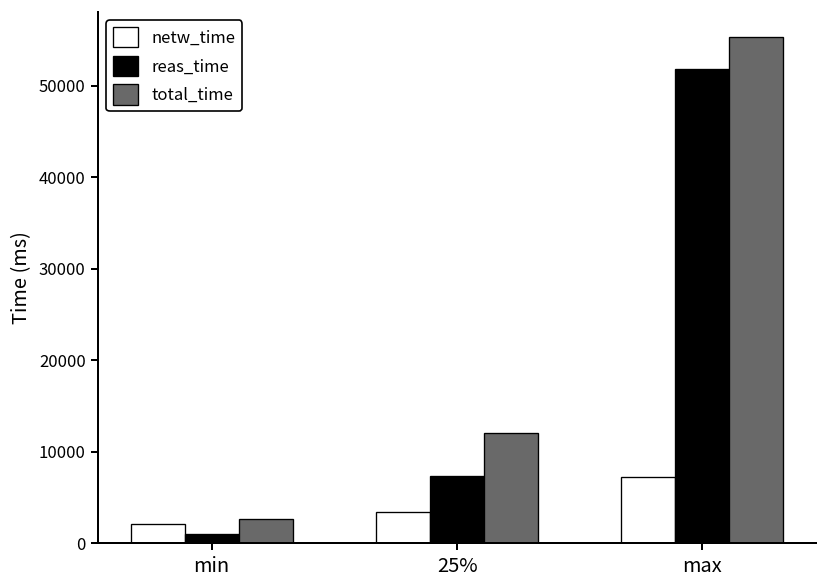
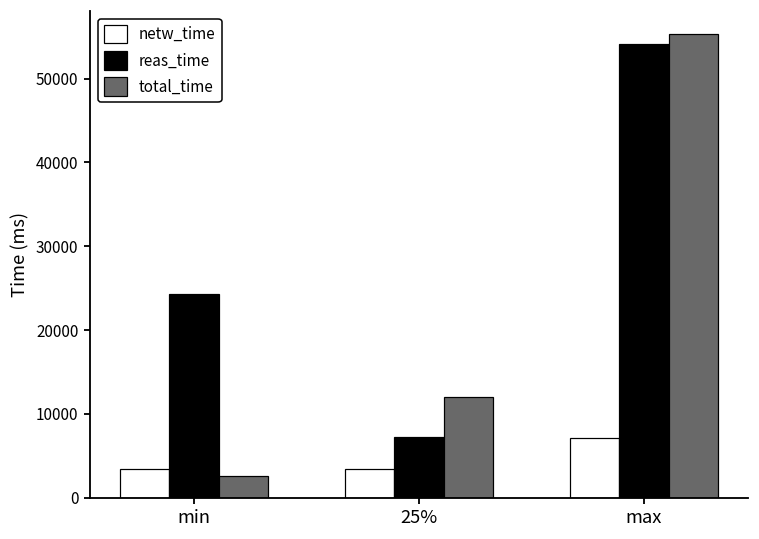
netw_time, min: 2000 -> 3000
reas_time, min: 1000 -> 24000
reas_time, max: 52000 -> 54000
